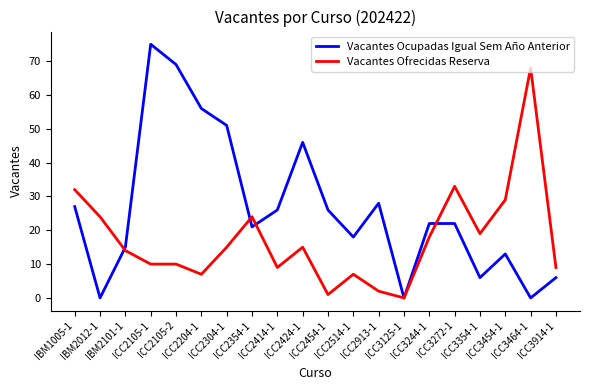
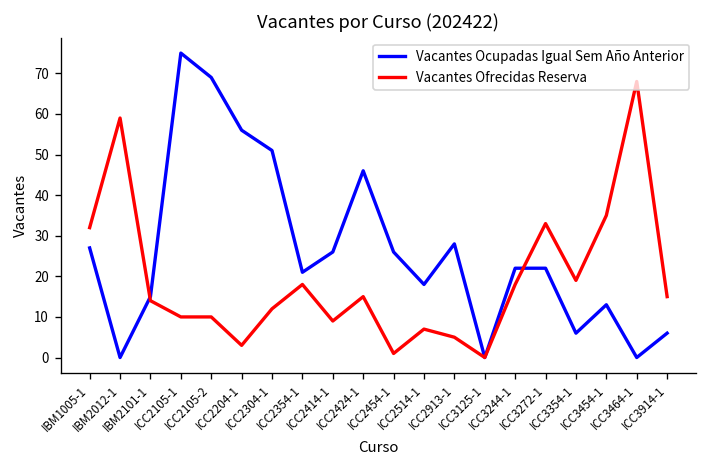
Vacantes Ofrecidas Reserva, IBM2012-1: 24 -> 59
Vacantes Ofrecidas Reserva, ICC2204-1: 7 -> 3
Vacantes Ofrecidas Reserva, ICC2304-1: 15 -> 12
Vacantes Ofrecidas Reserva, ICC2354-1: 24 -> 18
Vacantes Ofrecidas Reserva, ICC2913-1: 2 -> 5
Vacantes Ofrecidas Reserva, ICC3454-1: 29 -> 35
Vacantes Ofrecidas Reserva, ICC3914-1: 9 -> 15
